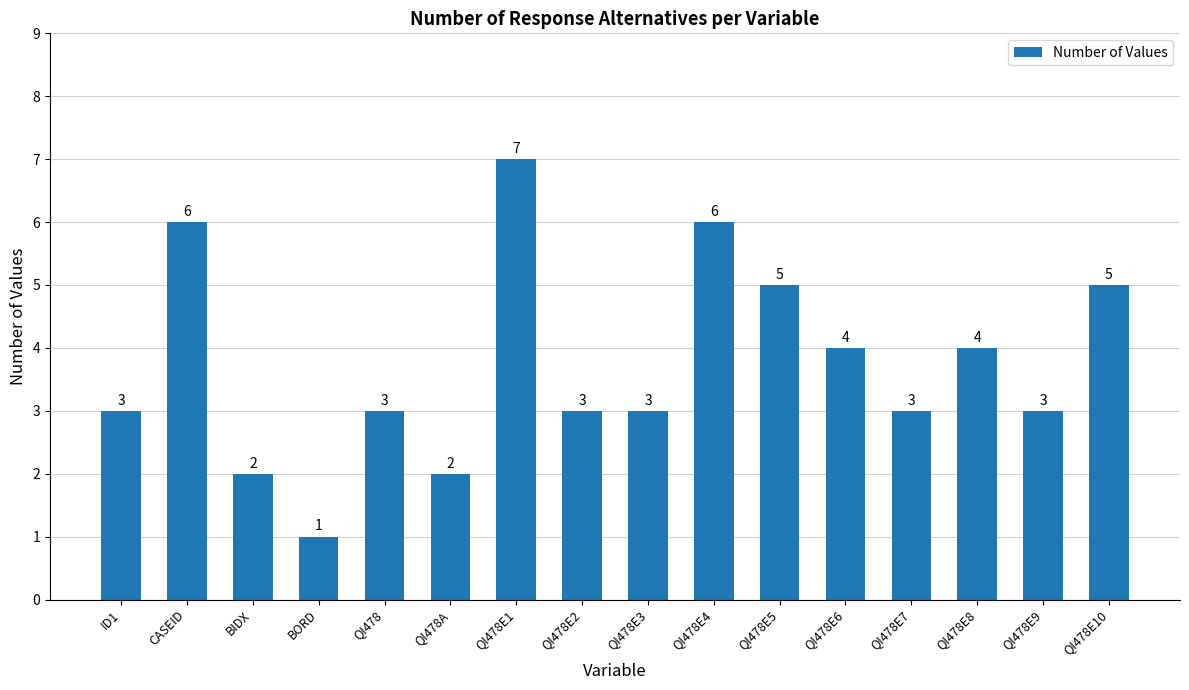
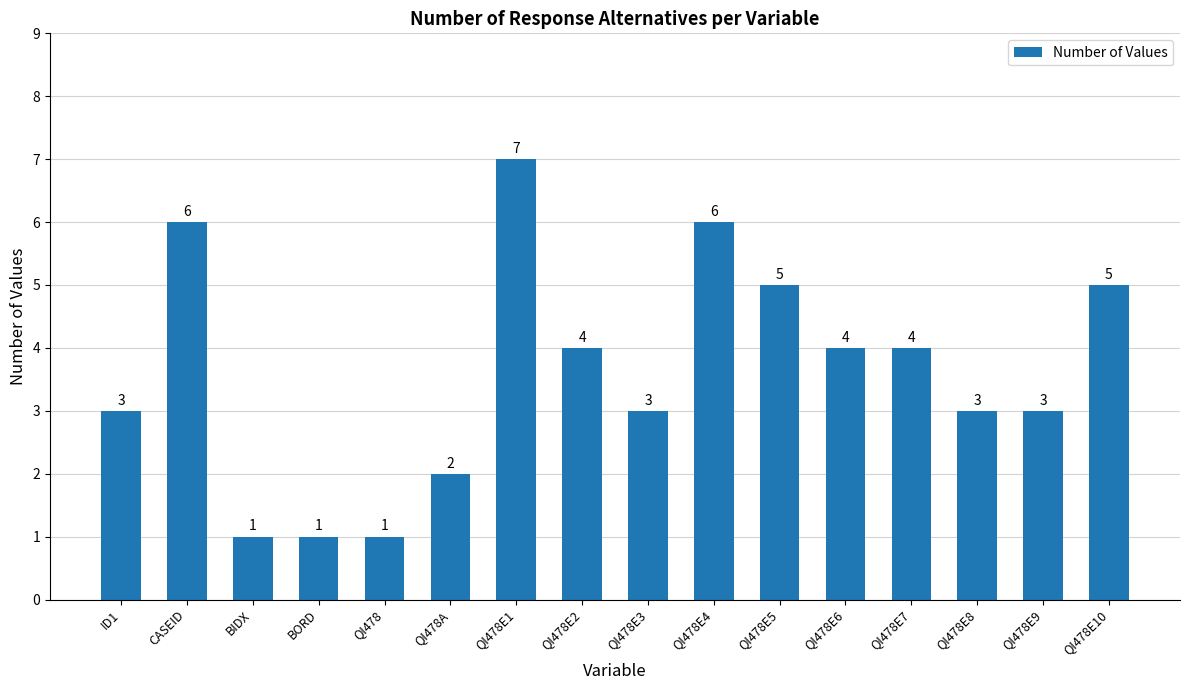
BIDX: 2 -> 1
QI478: 3 -> 1
QI478E2: 3 -> 4
QI478E7: 3 -> 4
QI478E8: 4 -> 3
